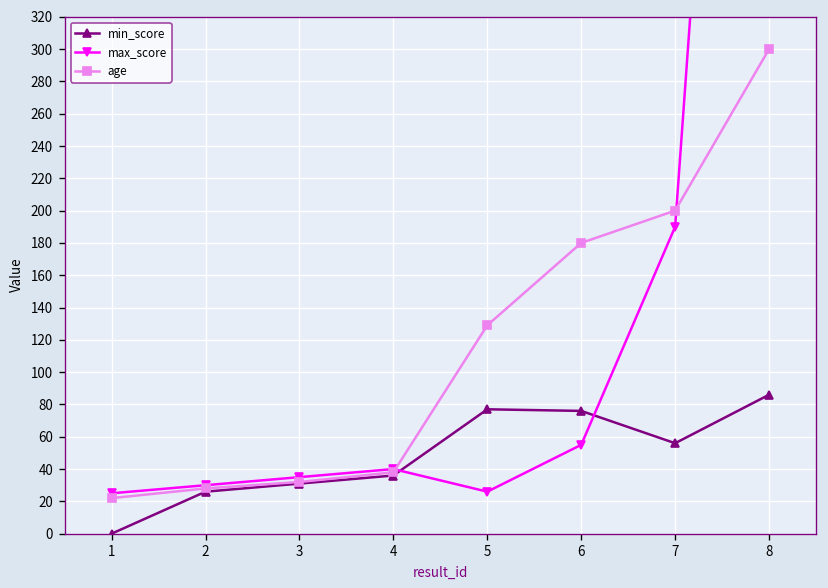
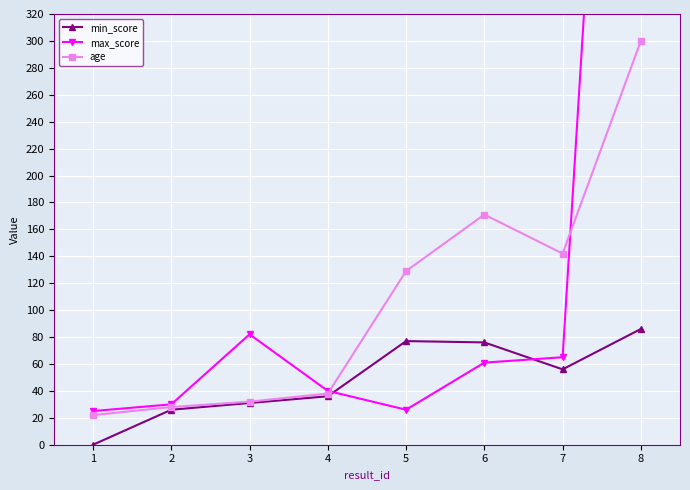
max_score, 3: 35 -> 82
max_score, 6: 55 -> 61
age, 6: 180 -> 171
max_score, 7: 190 -> 65
age, 7: 200 -> 142
